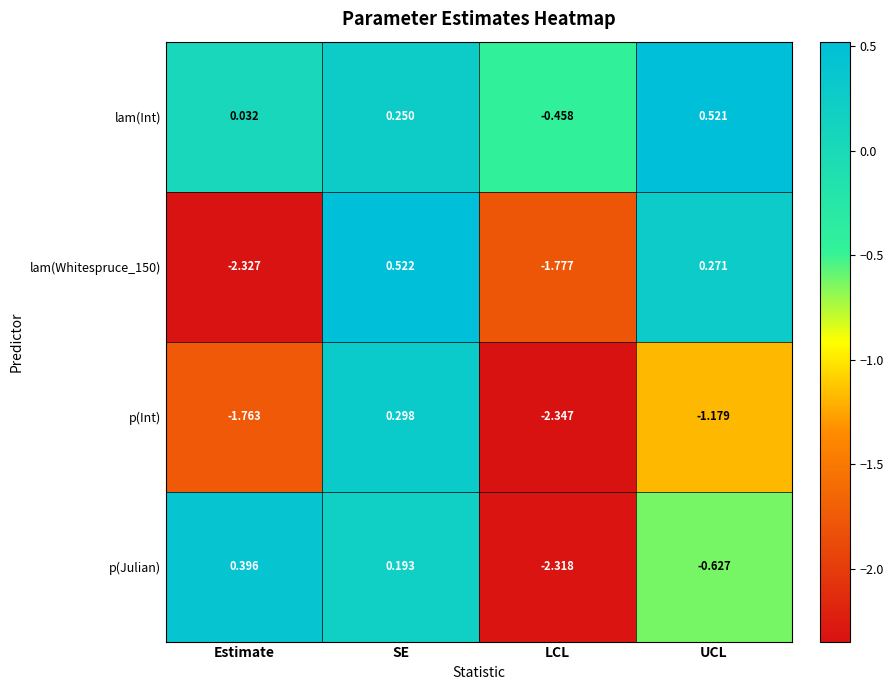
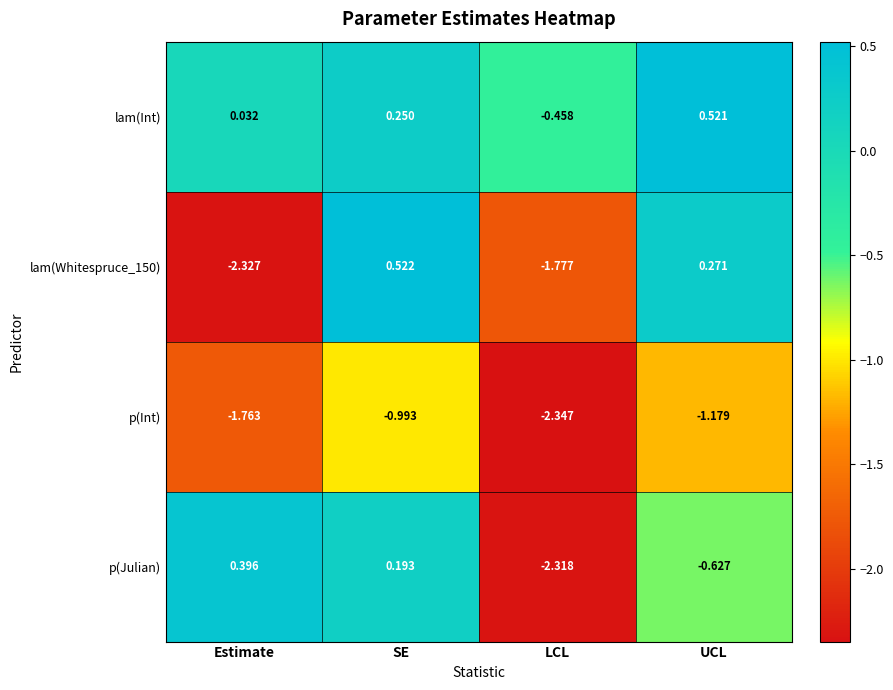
p(Int), SE: 0.298 -> -0.993
